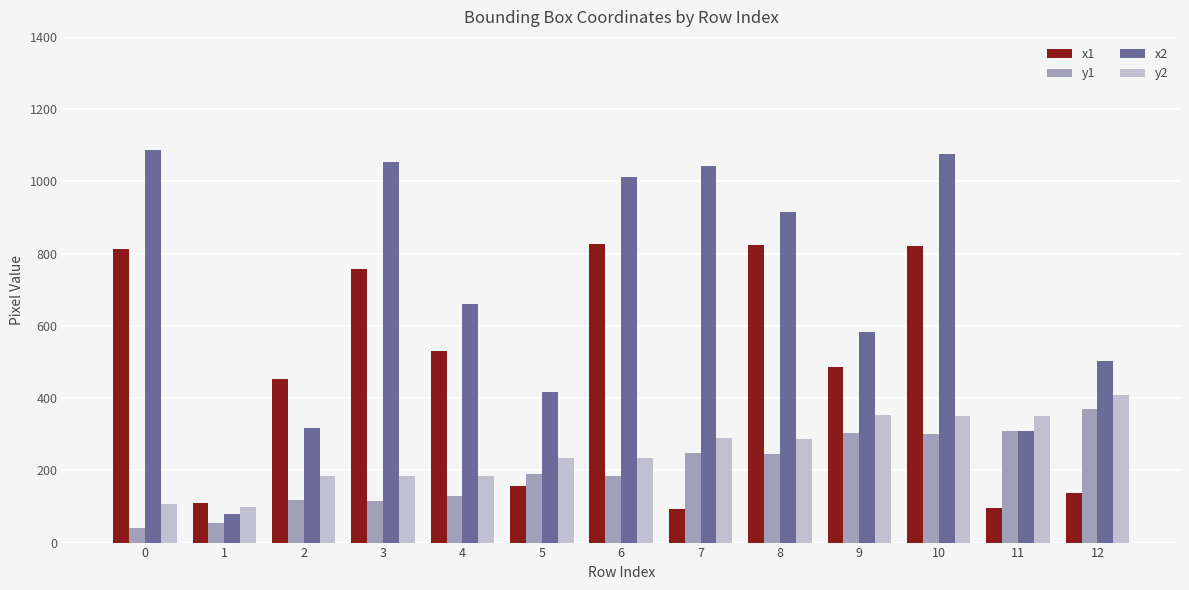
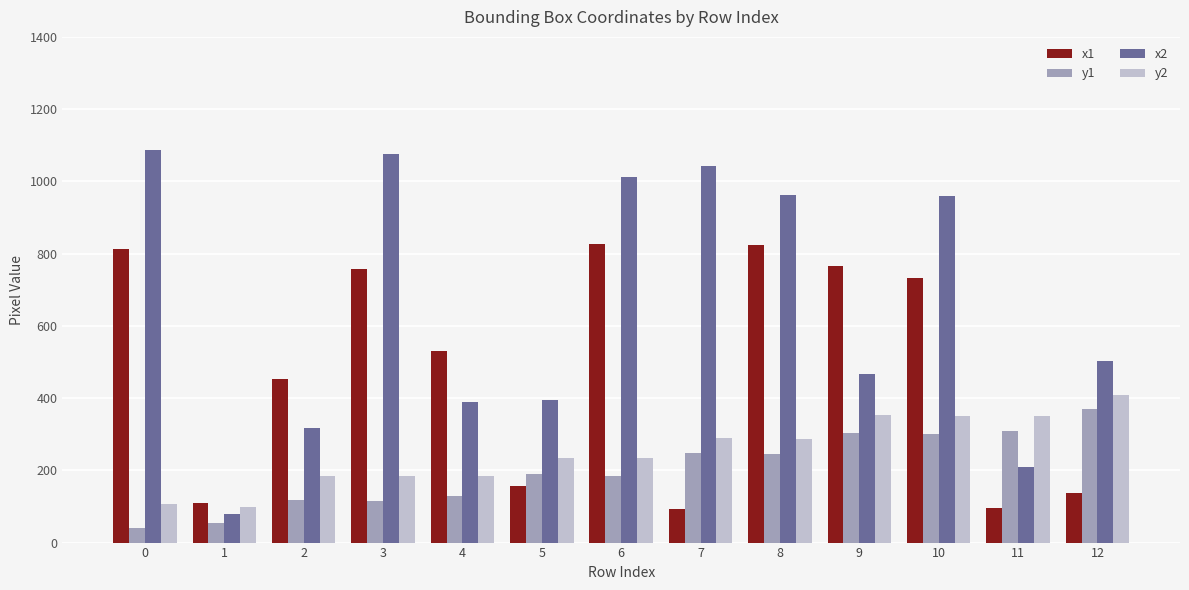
x2, 3: 1050 -> 1080
x2, 4: 660 -> 390
x2, 5: 420 -> 400
x2, 8: 920 -> 960
x1, 9: 490 -> 770
x2, 9: 580 -> 470
x1, 10: 820 -> 730
x2, 10: 1080 -> 960
x2, 11: 310 -> 210
